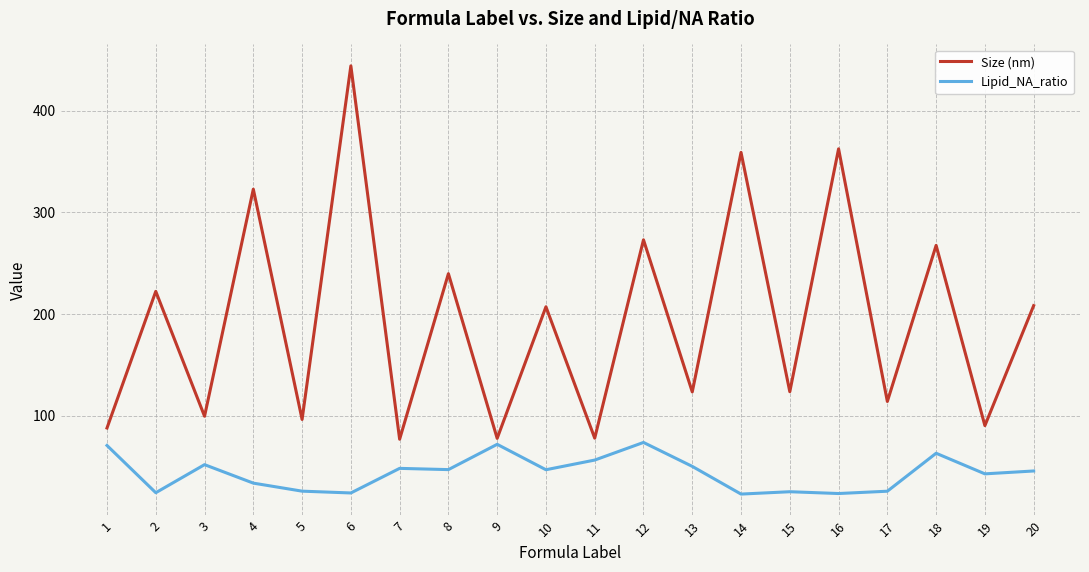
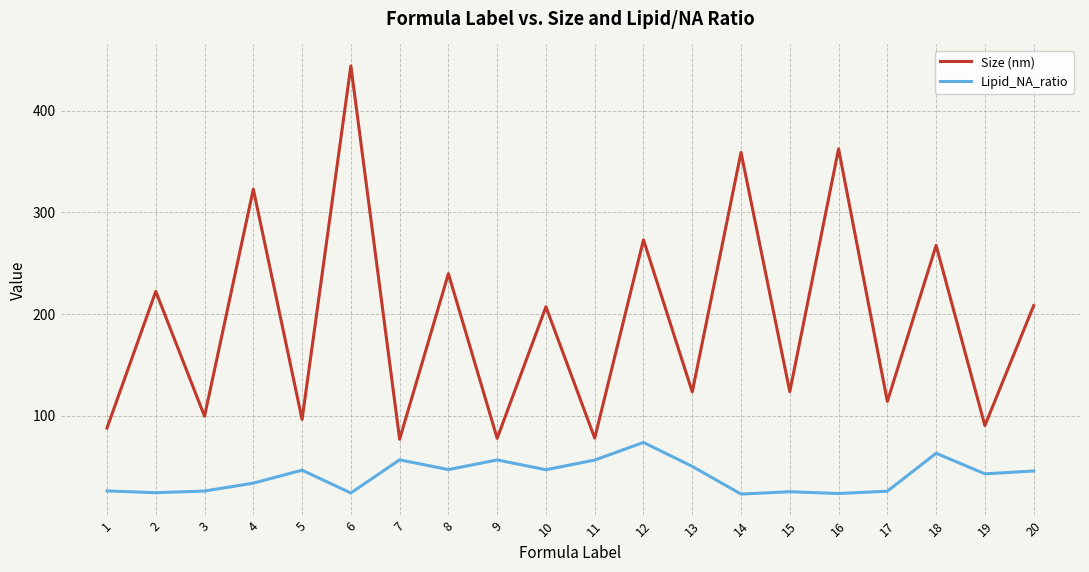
Lipid_NA_ratio, 1: 71 -> 26
Lipid_NA_ratio, 3: 52 -> 26
Lipid_NA_ratio, 5: 26 -> 47
Lipid_NA_ratio, 7: 49 -> 57
Lipid_NA_ratio, 9: 72 -> 57
